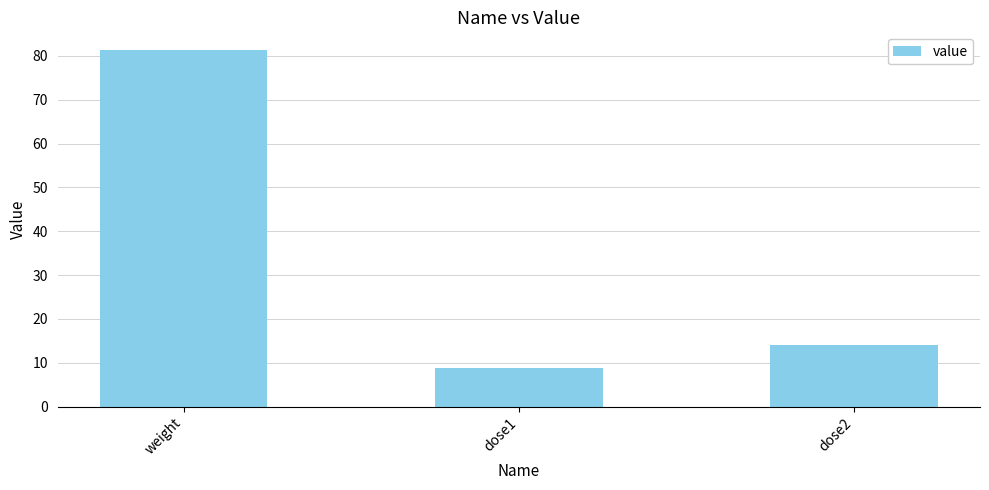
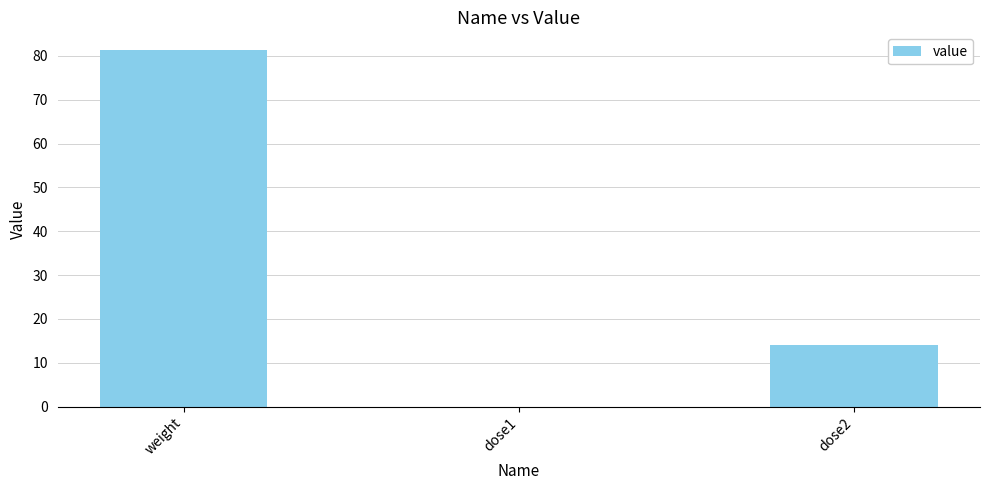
dose1: 9 -> 0
